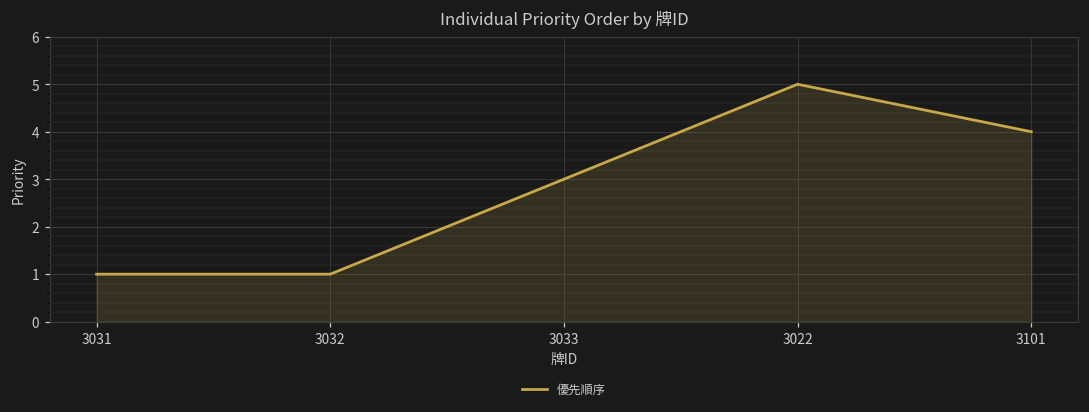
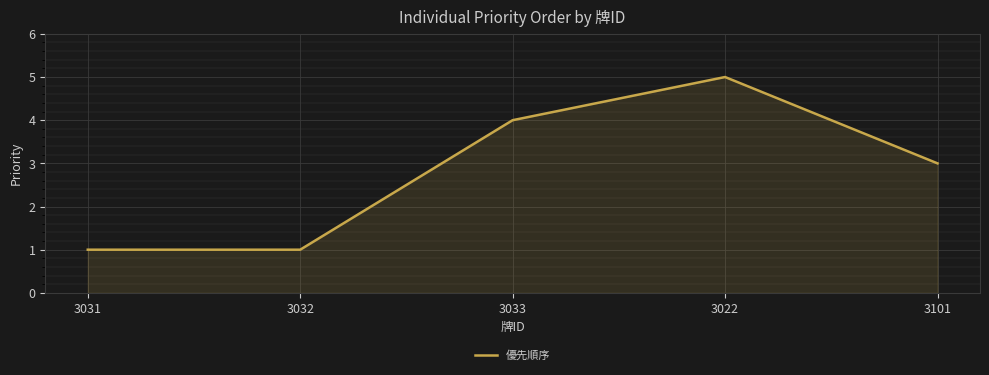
3033: 3 -> 4
3101: 4 -> 3
